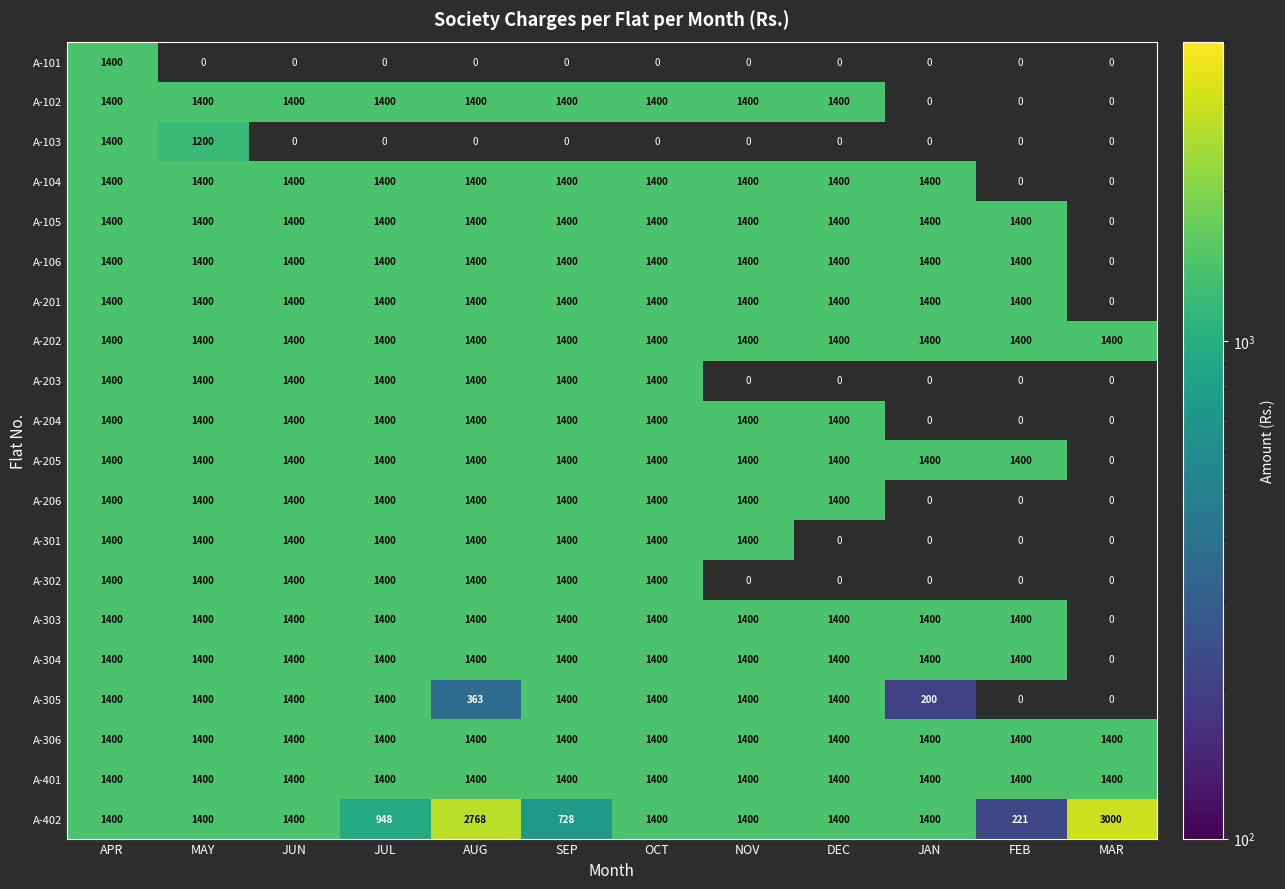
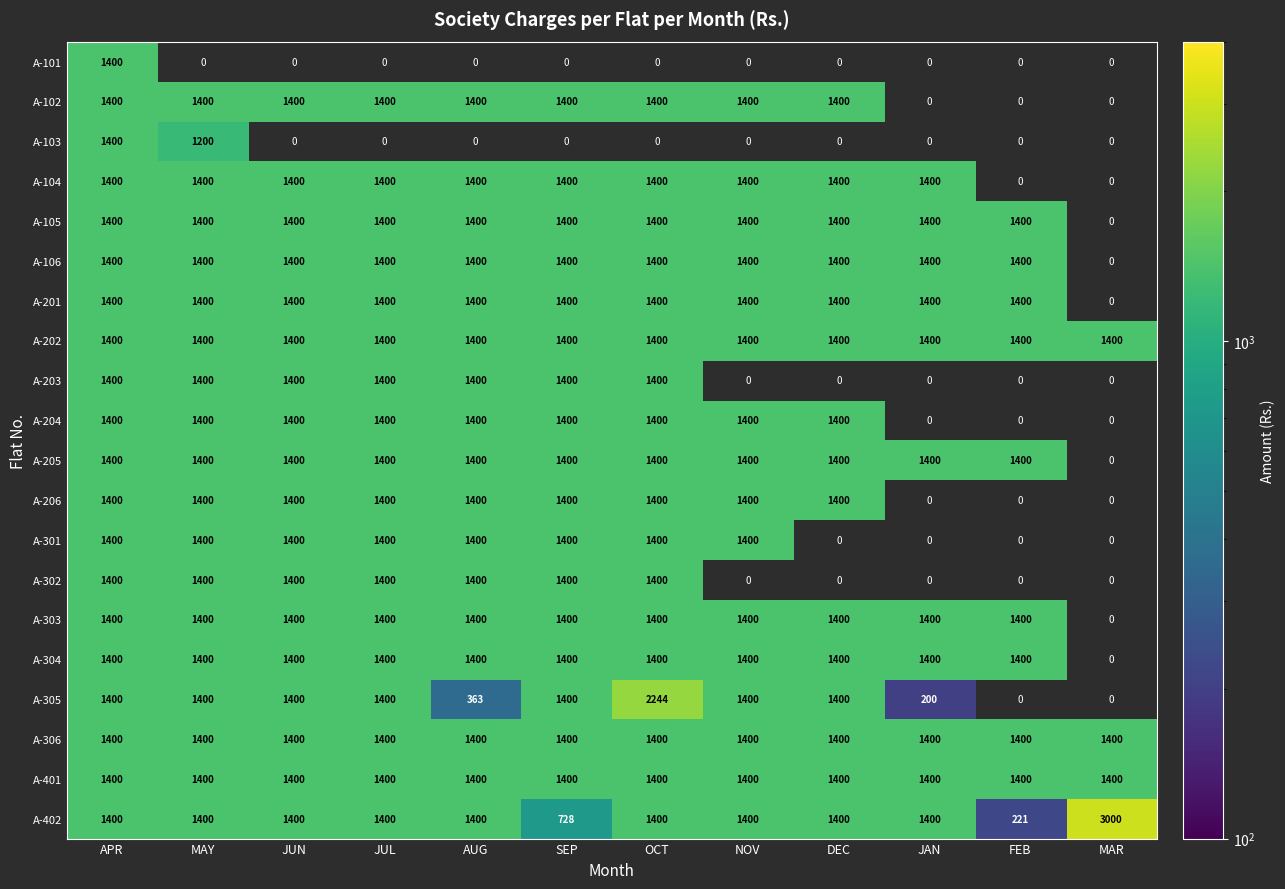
A-305, OCT: 1400 -> 2244
A-402, JUL: 948 -> 1400
A-402, AUG: 2768 -> 1400
